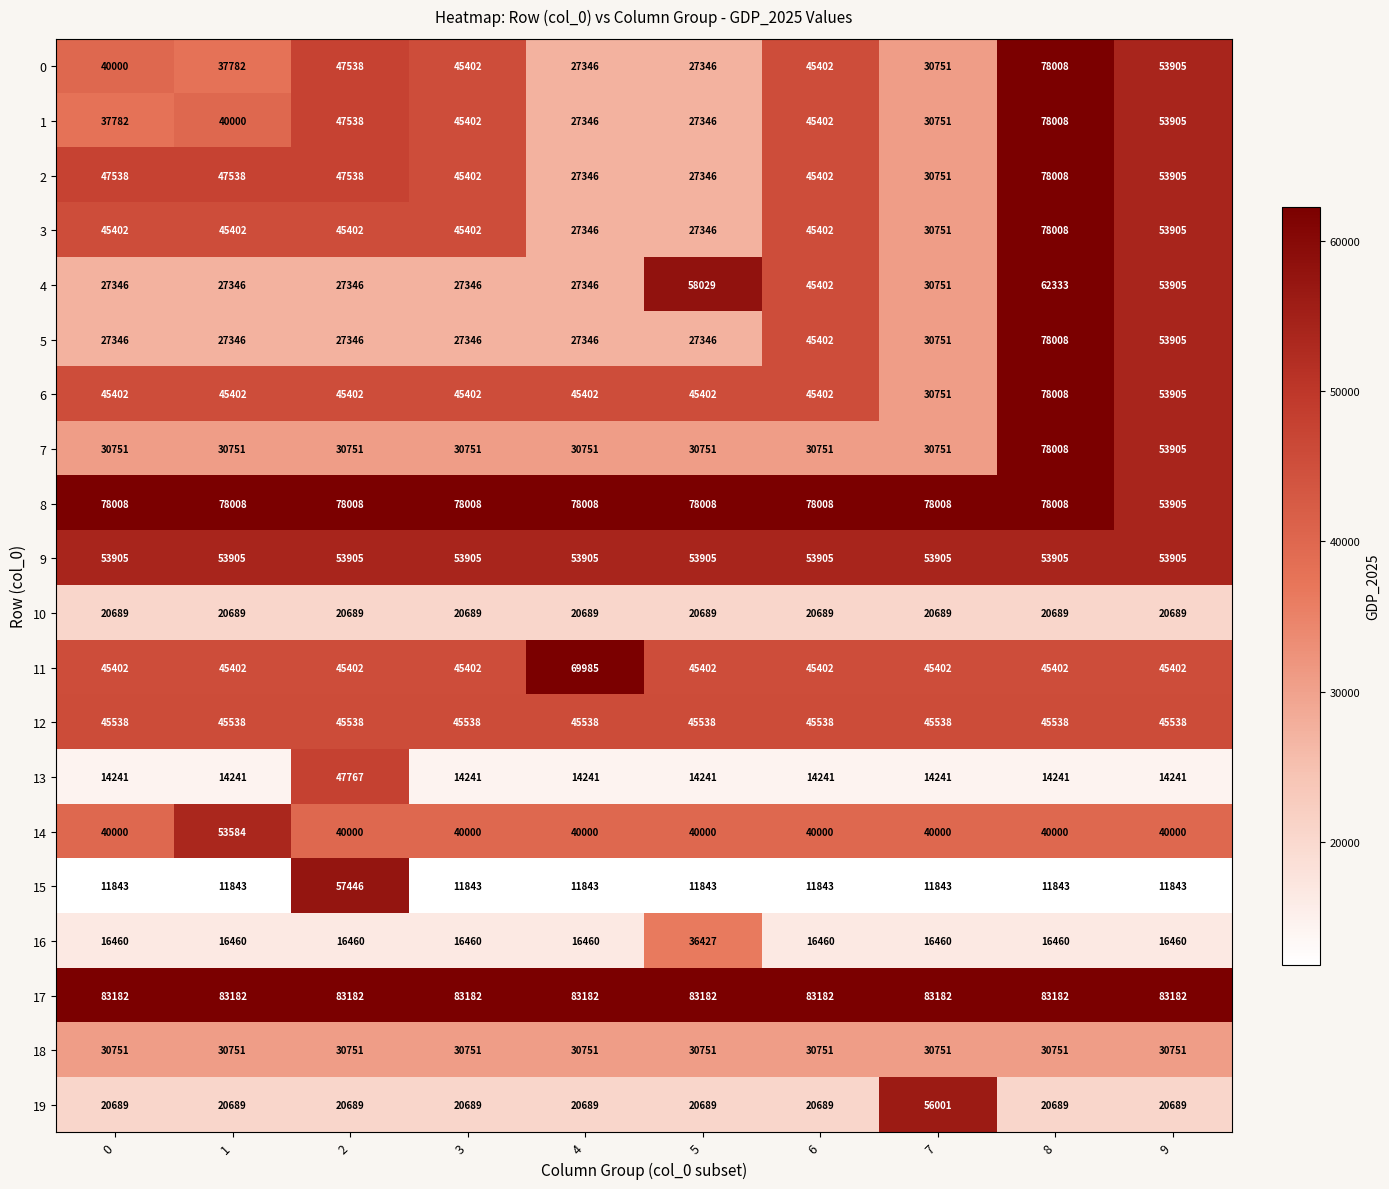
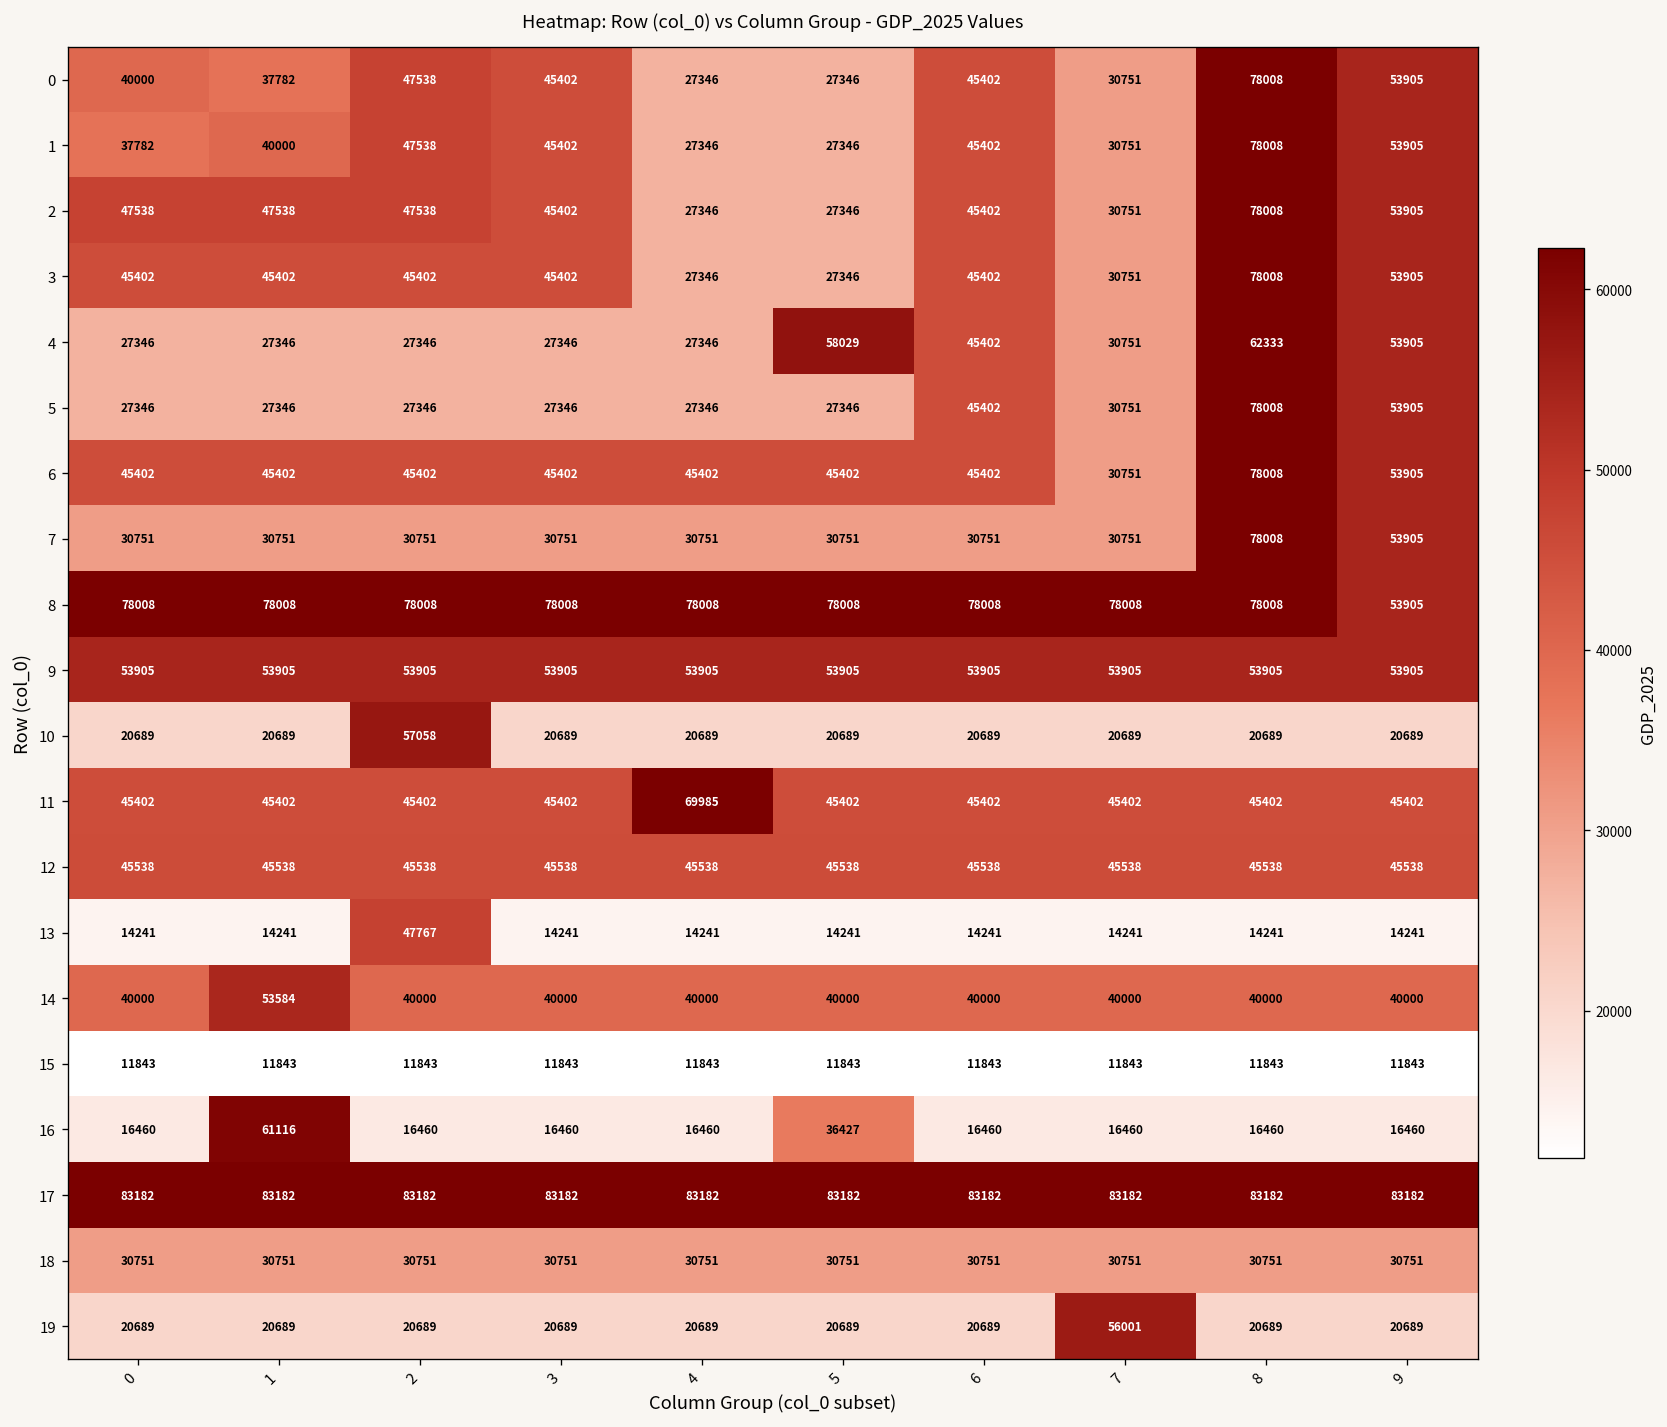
10, 2: 20689 -> 57058
15, 2: 57446 -> 11843
16, 1: 16460 -> 61116
